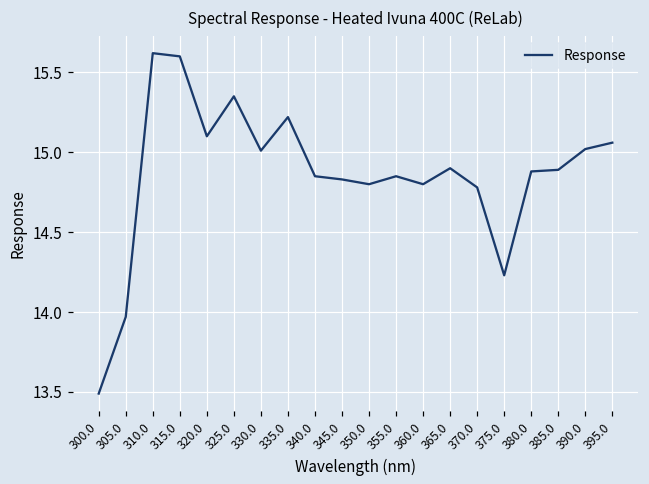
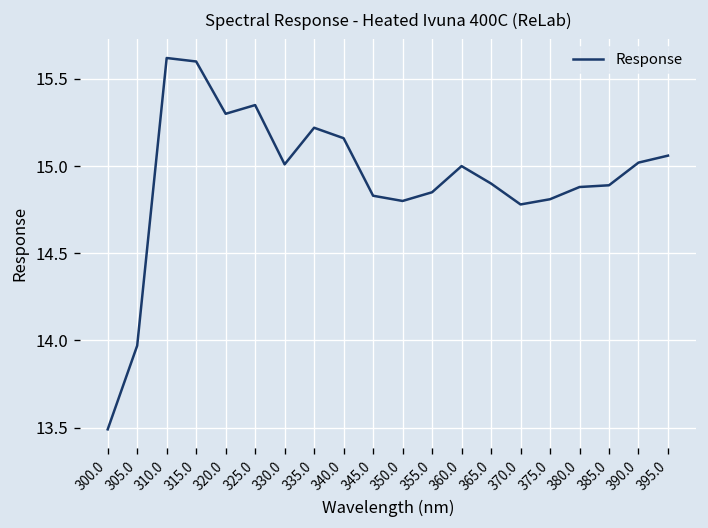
320.0: 15.1 -> 15.3
340.0: 14.85 -> 15.16
360.0: 14.8 -> 15.0
375.0: 14.23 -> 14.81
